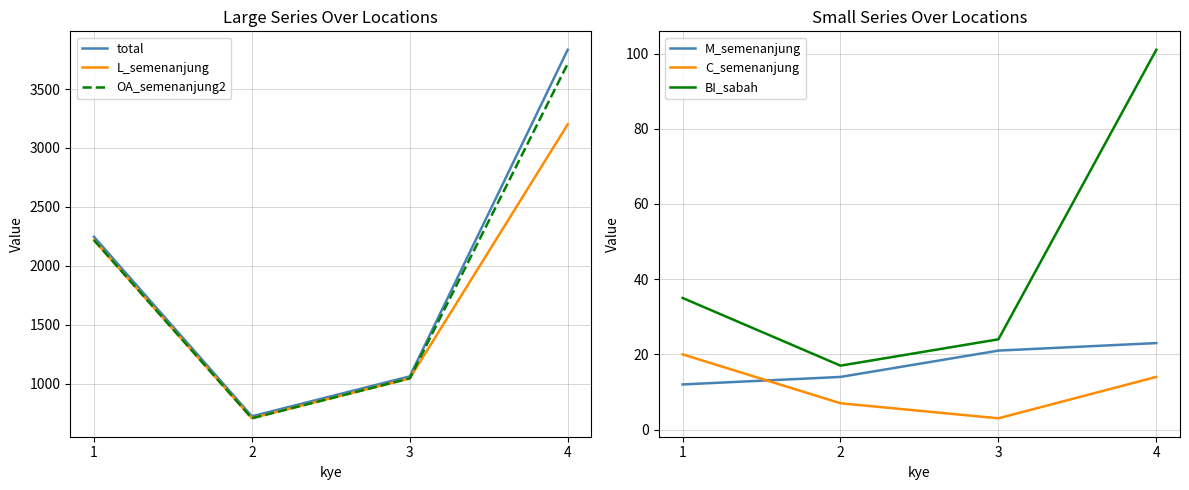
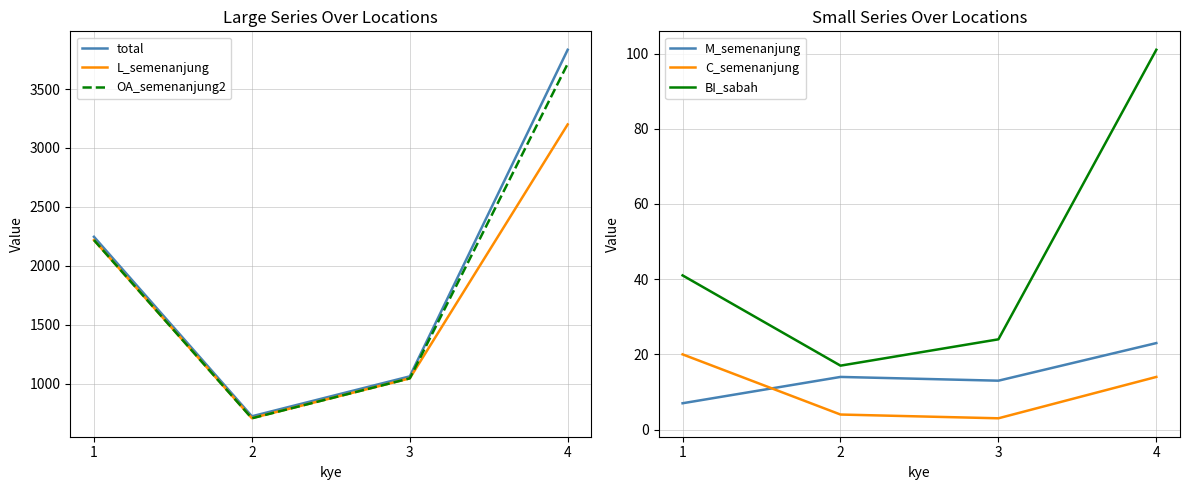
Small Series Over Locations, M_semenanjung, 1: 12 -> 7
Small Series Over Locations, BI_sabah, 1: 35 -> 41
Small Series Over Locations, C_semenanjung, 2: 7 -> 4
Small Series Over Locations, M_semenanjung, 3: 21 -> 13
